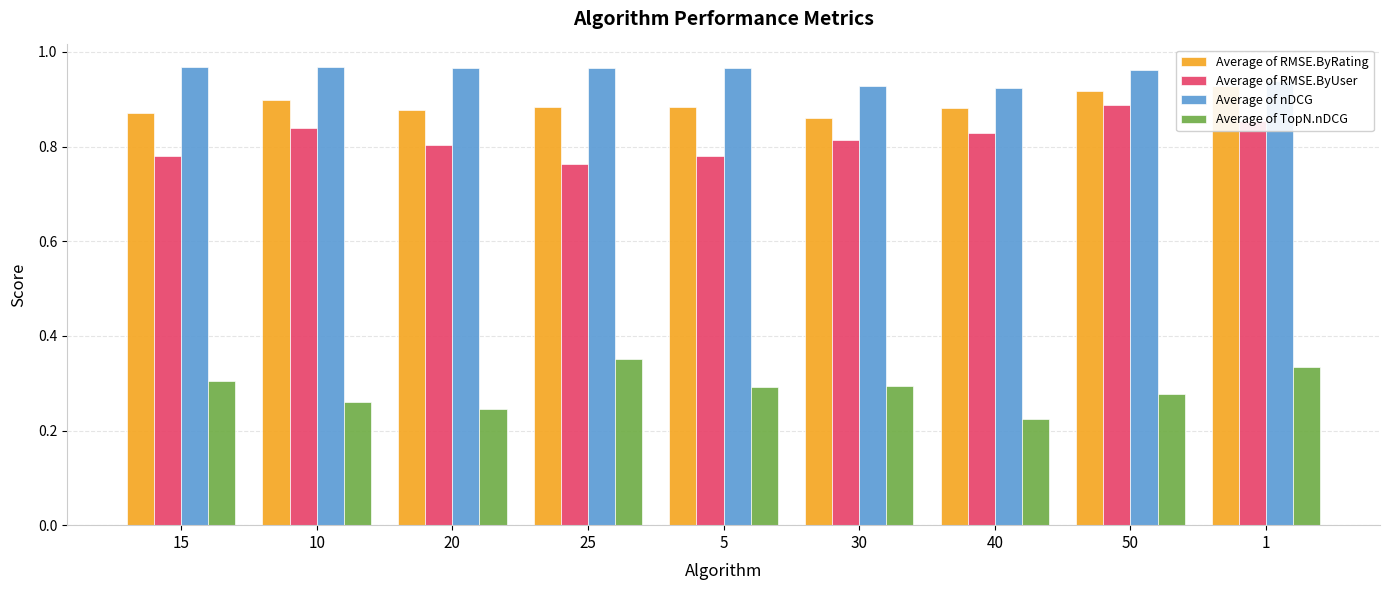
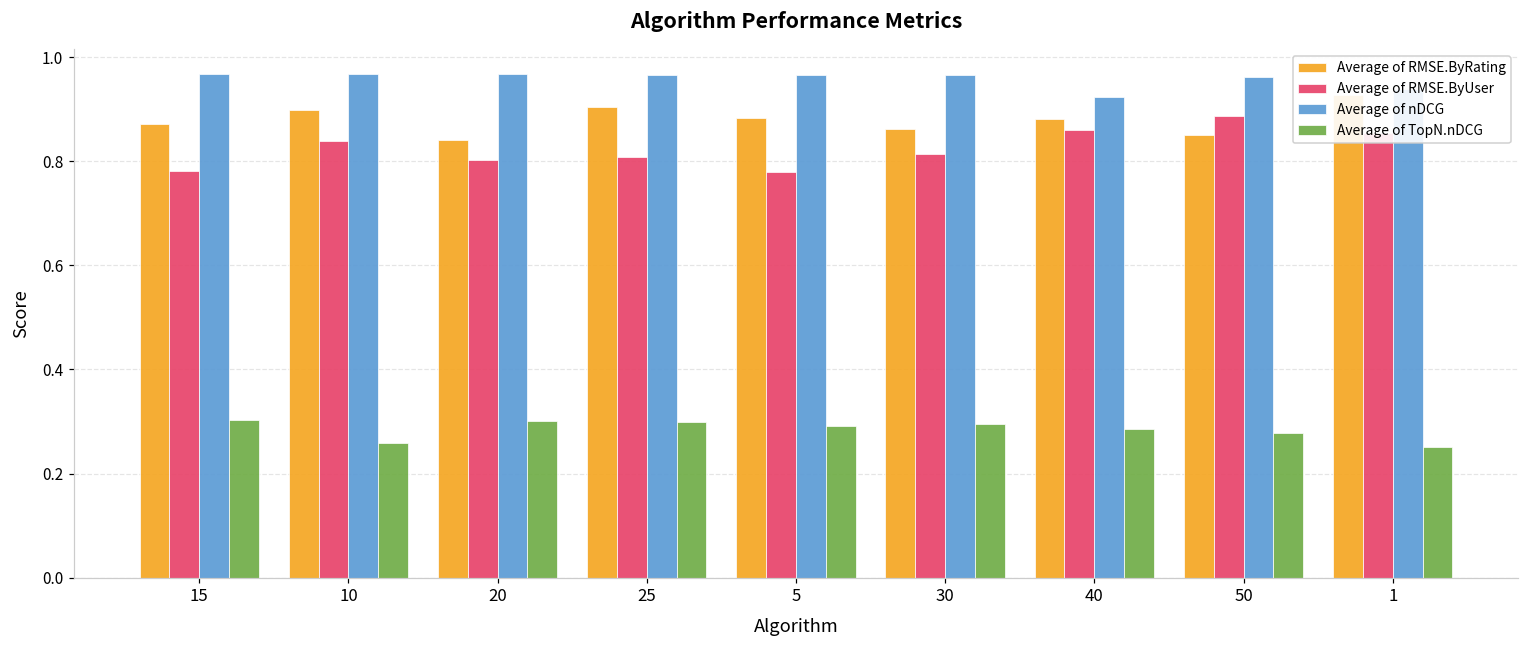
Average of RMSE.ByRating, 20: 0.88 -> 0.84
Average of TopN.nDCG, 20: 0.25 -> 0.30
Average of RMSE.ByRating, 25: 0.88 -> 0.90
Average of RMSE.ByUser, 25: 0.76 -> 0.81
Average of TopN.nDCG, 25: 0.35 -> 0.30
Average of nDCG, 30: 0.93 -> 0.97
Average of RMSE.ByUser, 40: 0.83 -> 0.86
Average of TopN.nDCG, 40: 0.23 -> 0.29
Average of RMSE.ByRating, 50: 0.92 -> 0.85
Average of TopN.nDCG, 1: 0.33 -> 0.25
